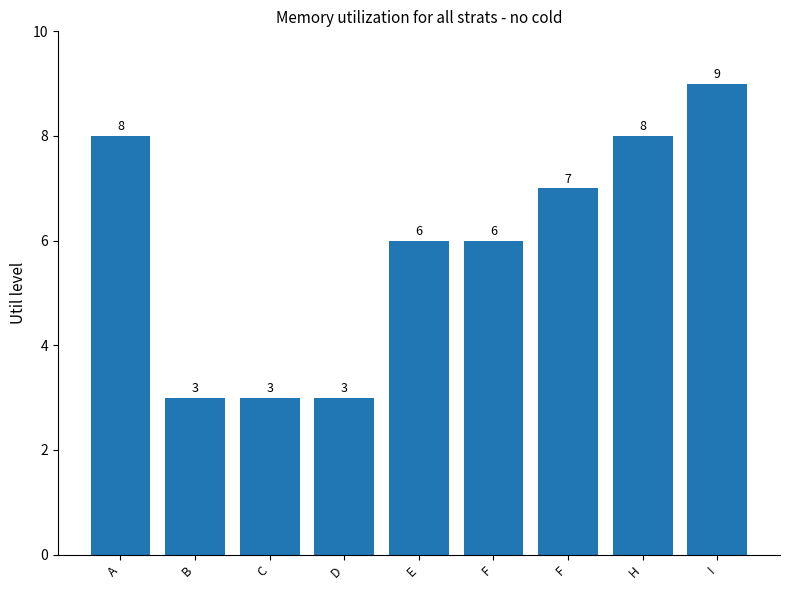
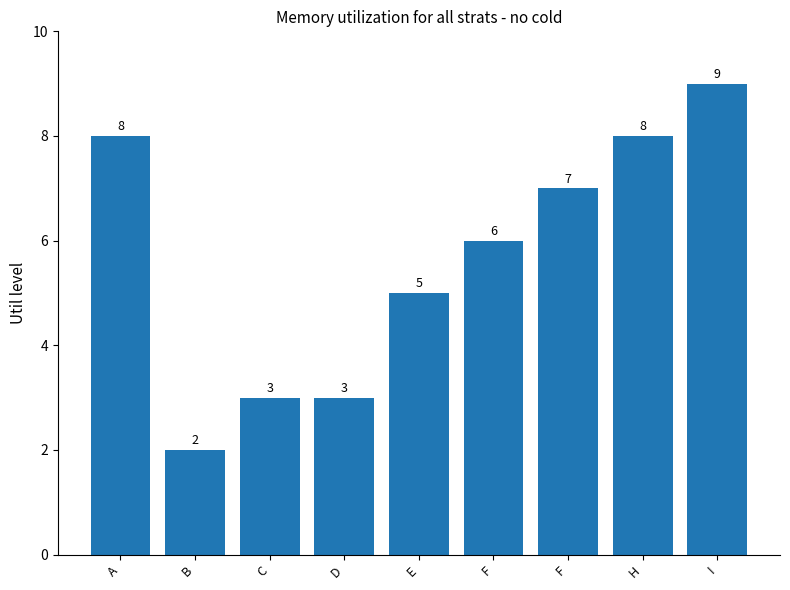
B: 3 -> 2
E: 6 -> 5
